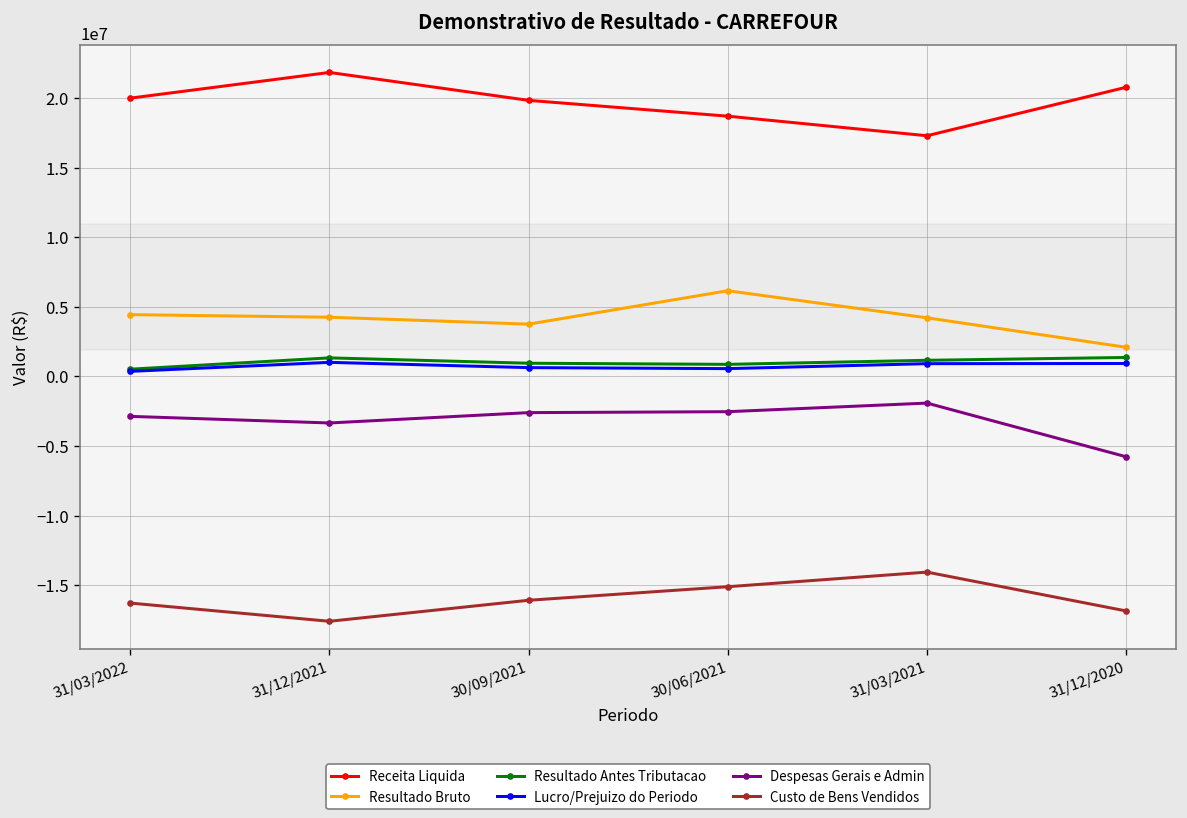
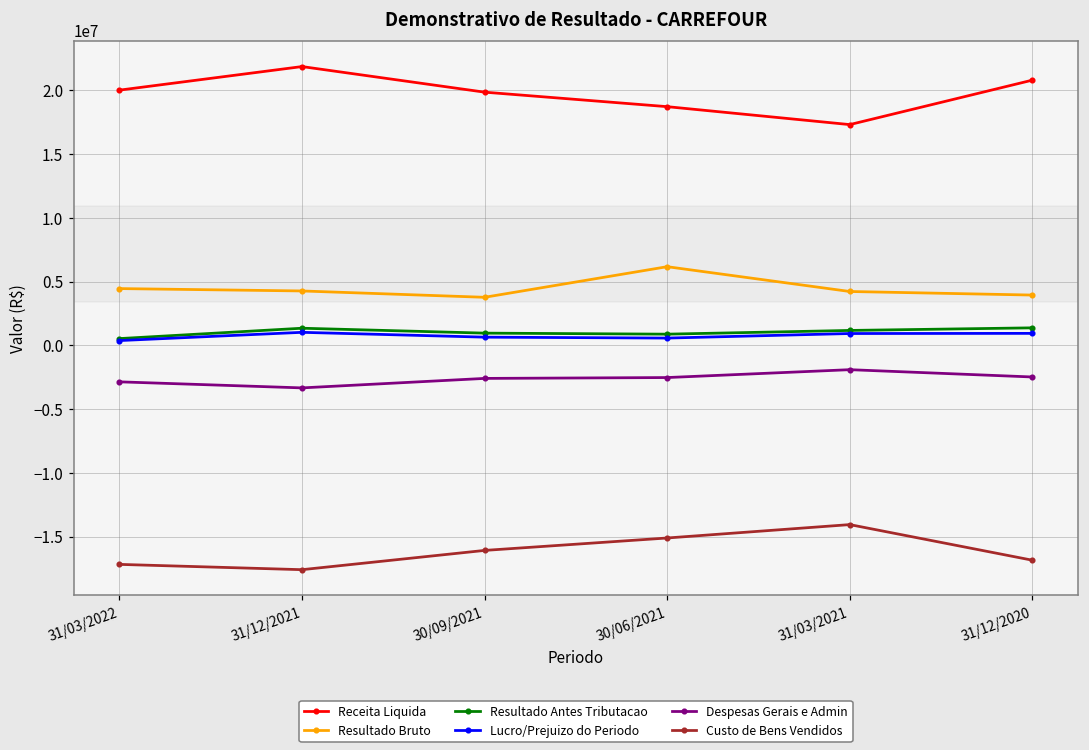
Custo de Bens Vendidos, 31/03/2022: -16300000 -> -17200000
Resultado Bruto, 31/12/2020: 2100000 -> 3900000
Despesas Gerais e Admin, 31/12/2020: -5800000 -> -2500000
